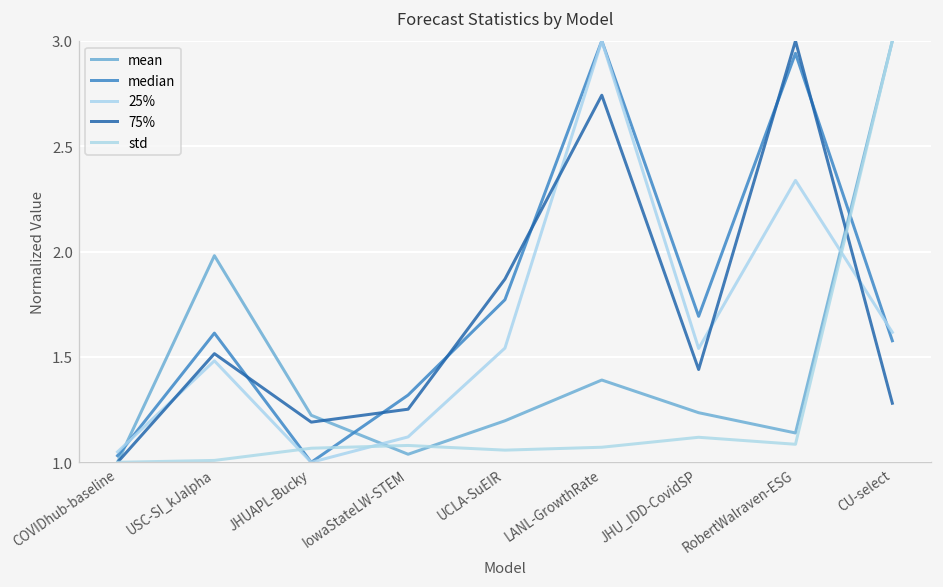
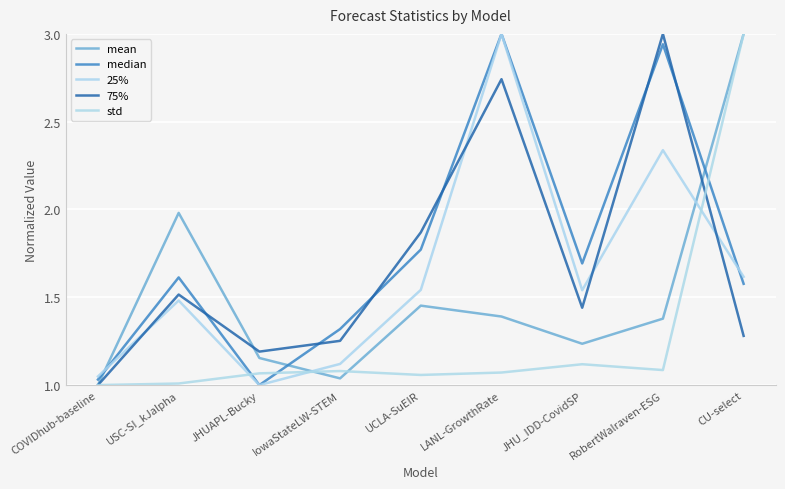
mean, JHUAPL-Bucky: 1.22 -> 1.15
mean, UCLA-SuEIR: 1.20 -> 1.45
mean, RobertWalraven-ESG: 1.14 -> 1.38
